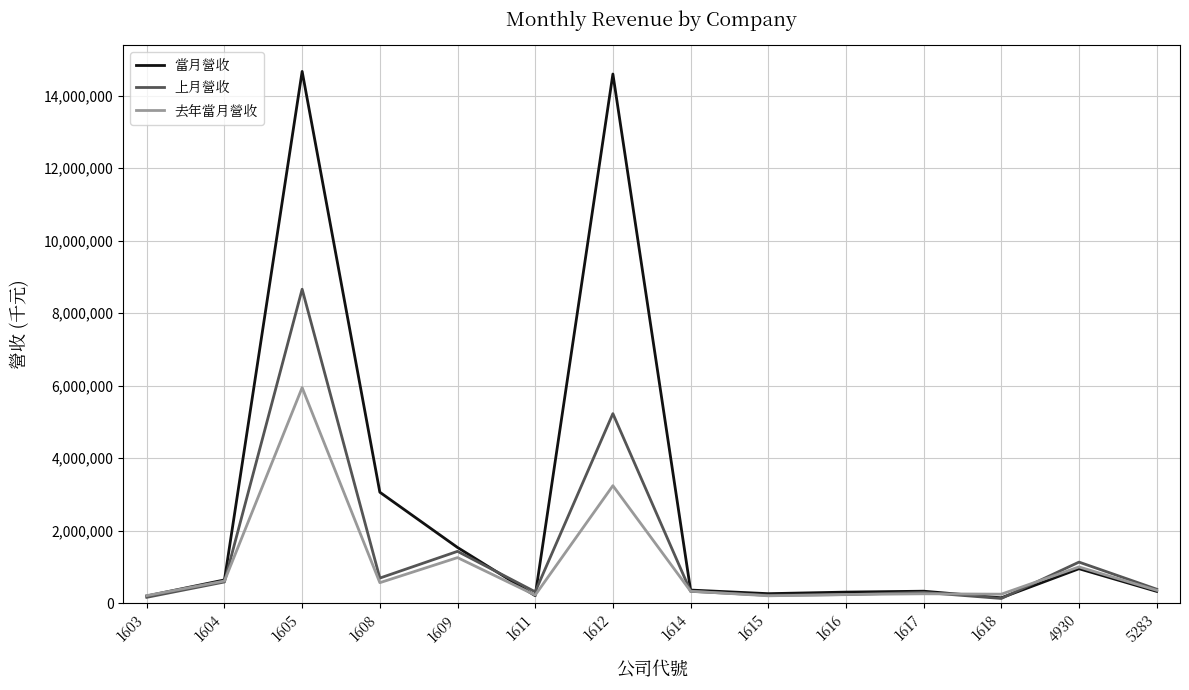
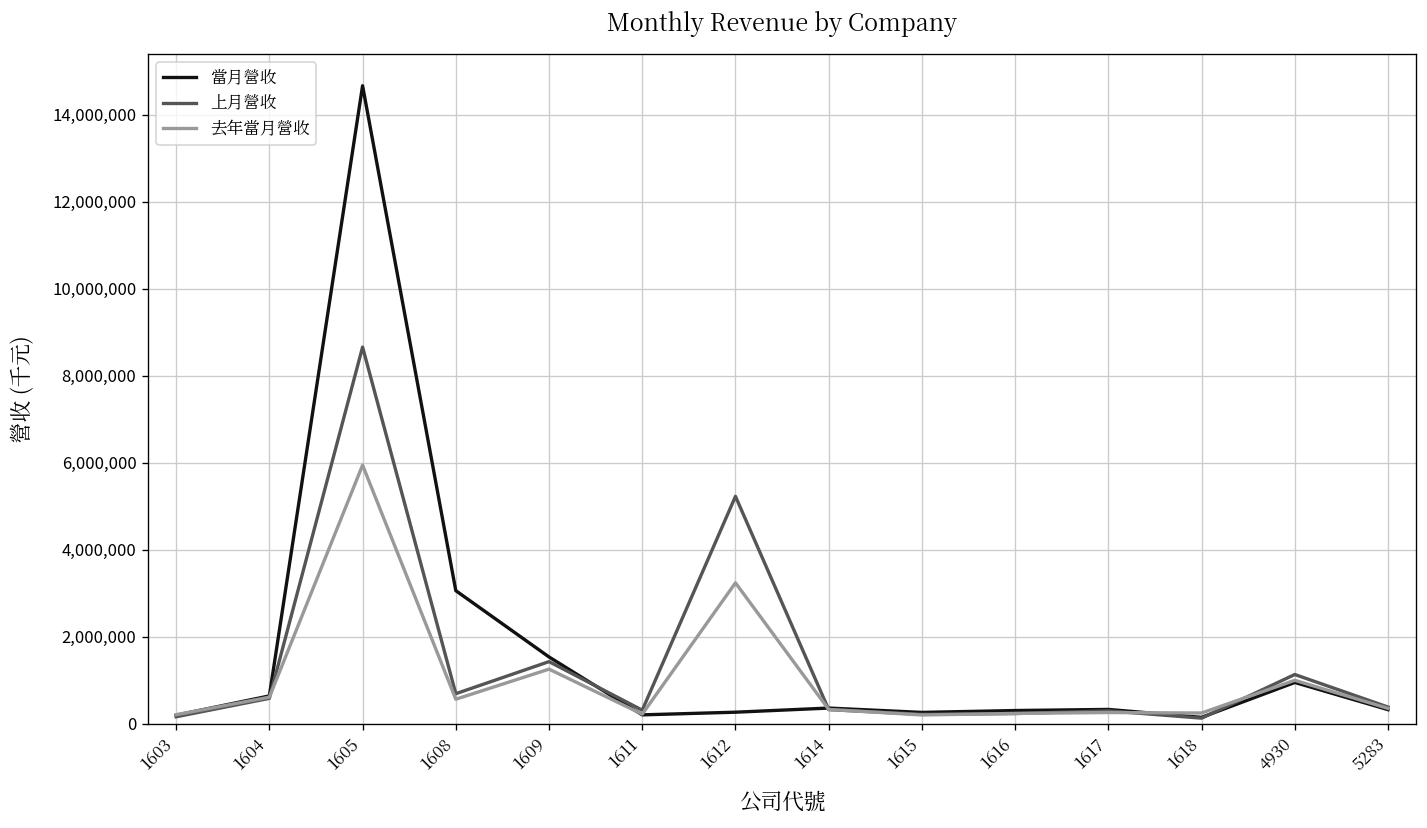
當月營收, 1612: 14,600,000 -> 300,000
